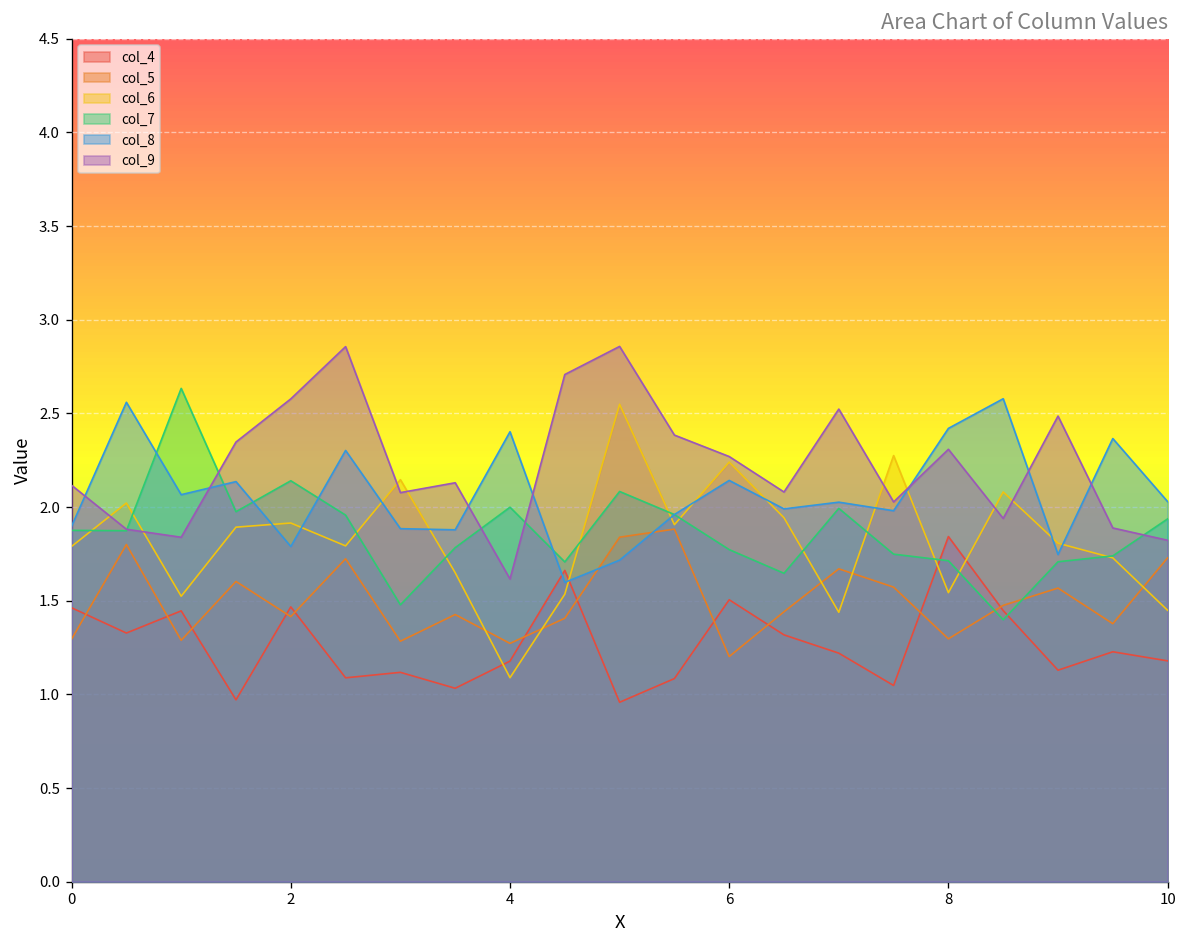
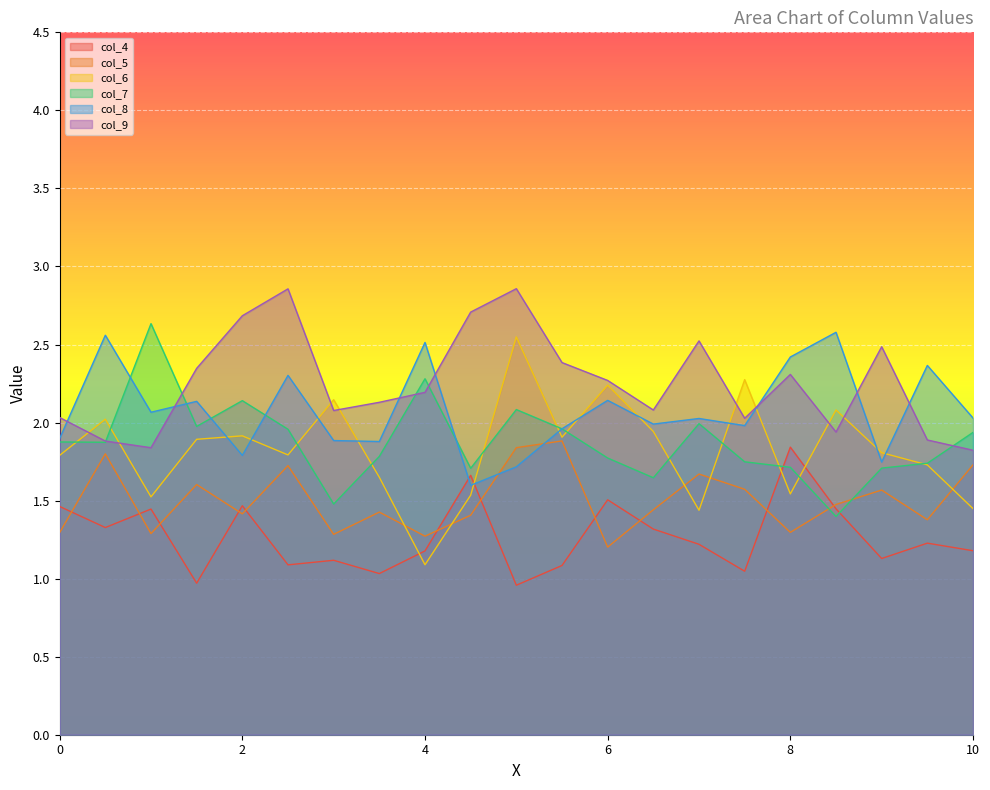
col_9, 0: 2.12 -> 2.03
col_9, 2: 2.58 -> 2.68
col_7, 4: 2.00 -> 2.28
col_8, 4: 2.40 -> 2.51
col_9, 4: 1.62 -> 2.19
